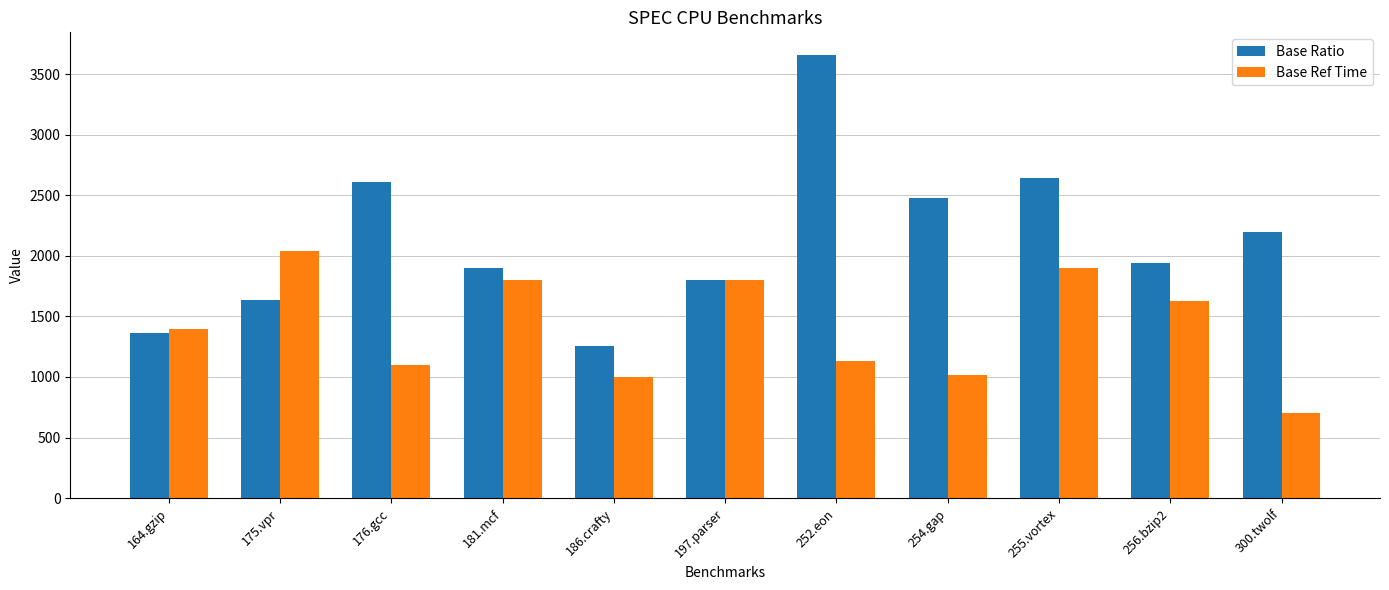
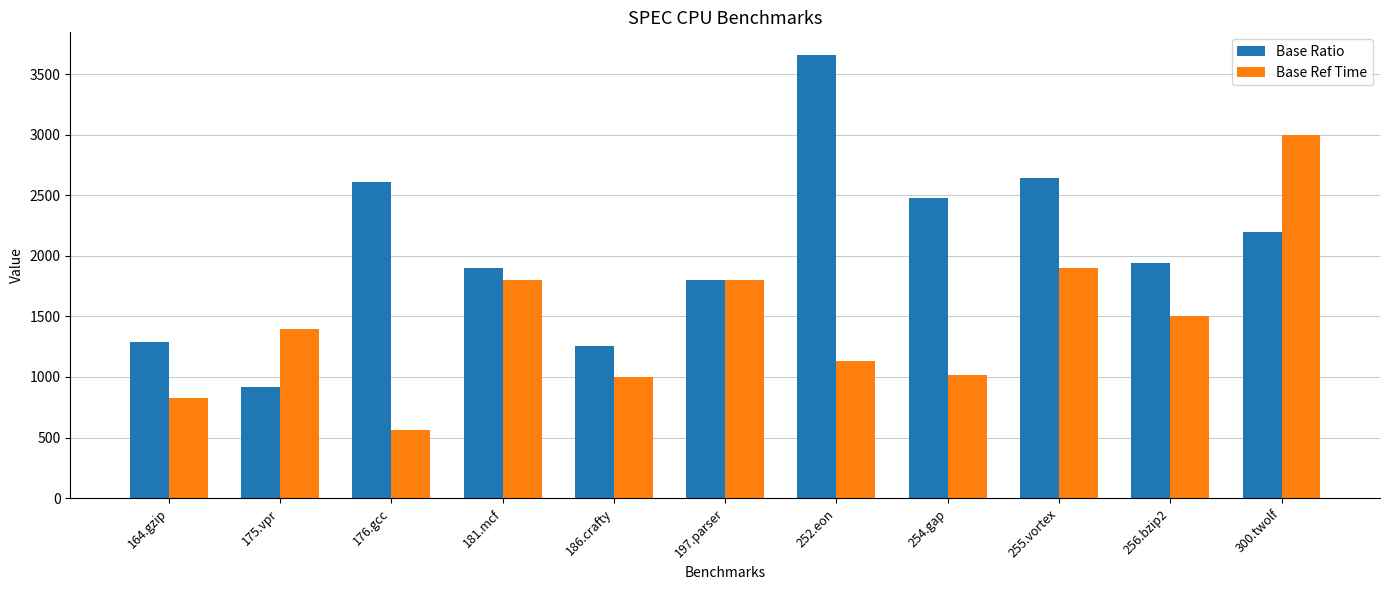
Base Ratio, 164.gzip: 1370 -> 1290
Base Ref Time, 164.gzip: 1400 -> 830
Base Ratio, 175.vpr: 1640 -> 920
Base Ref Time, 175.vpr: 2040 -> 1400
Base Ref Time, 176.gcc: 1100 -> 560
Base Ref Time, 256.bzip2: 1630 -> 1500
Base Ref Time, 300.twolf: 700 -> 3000
